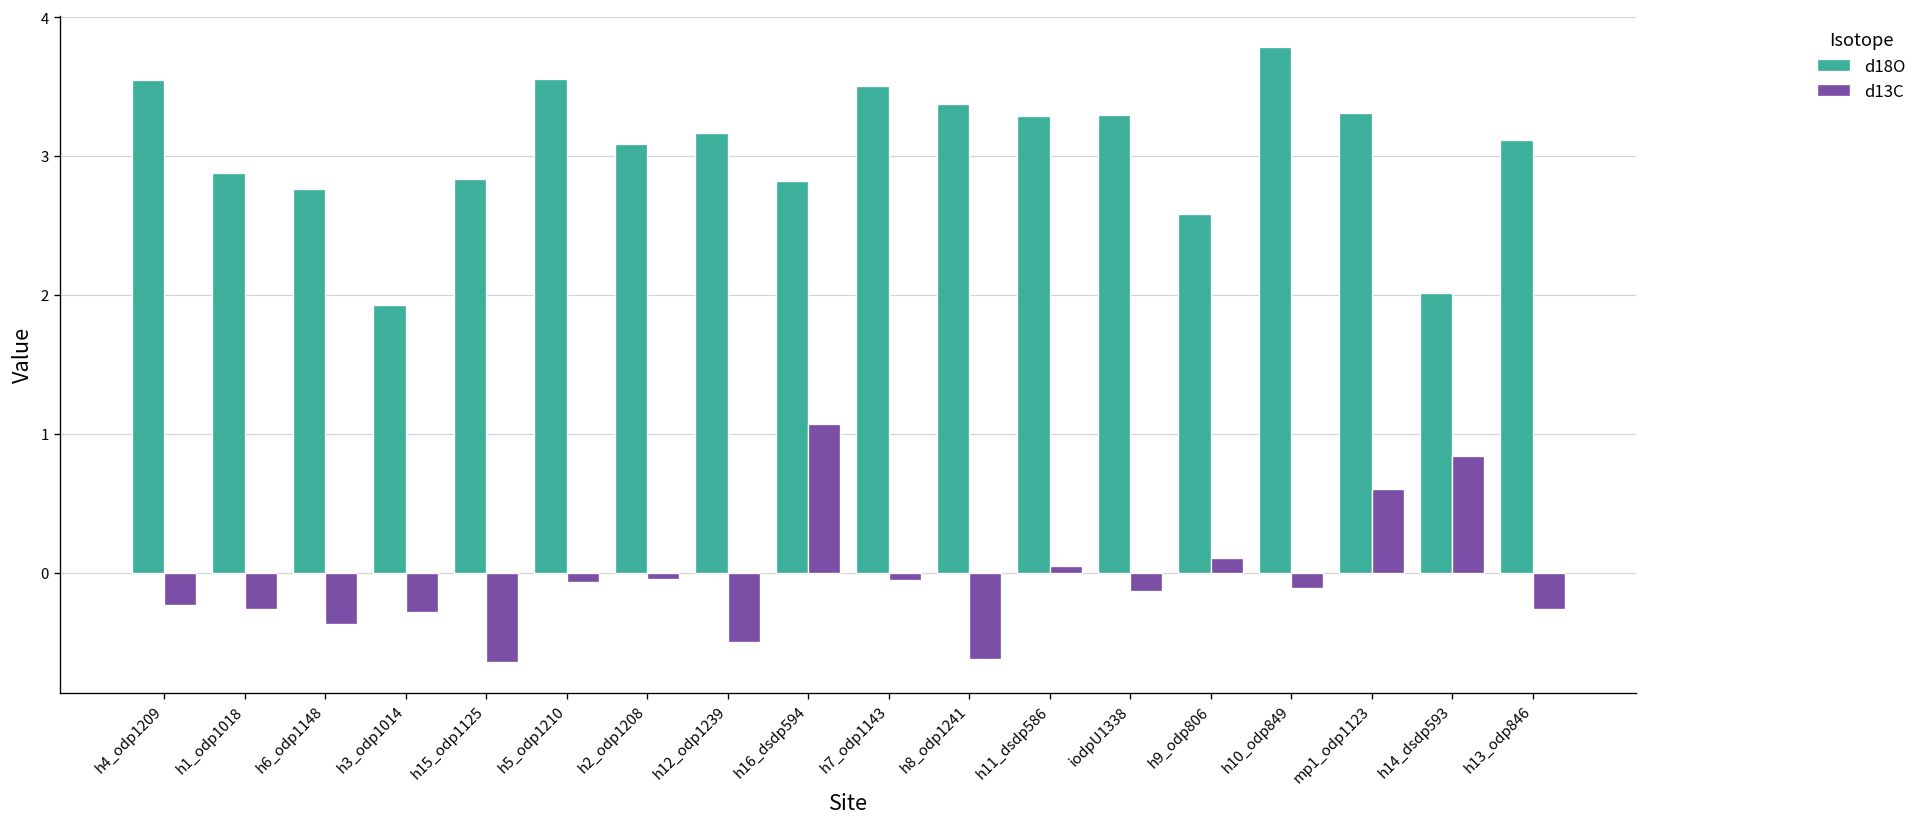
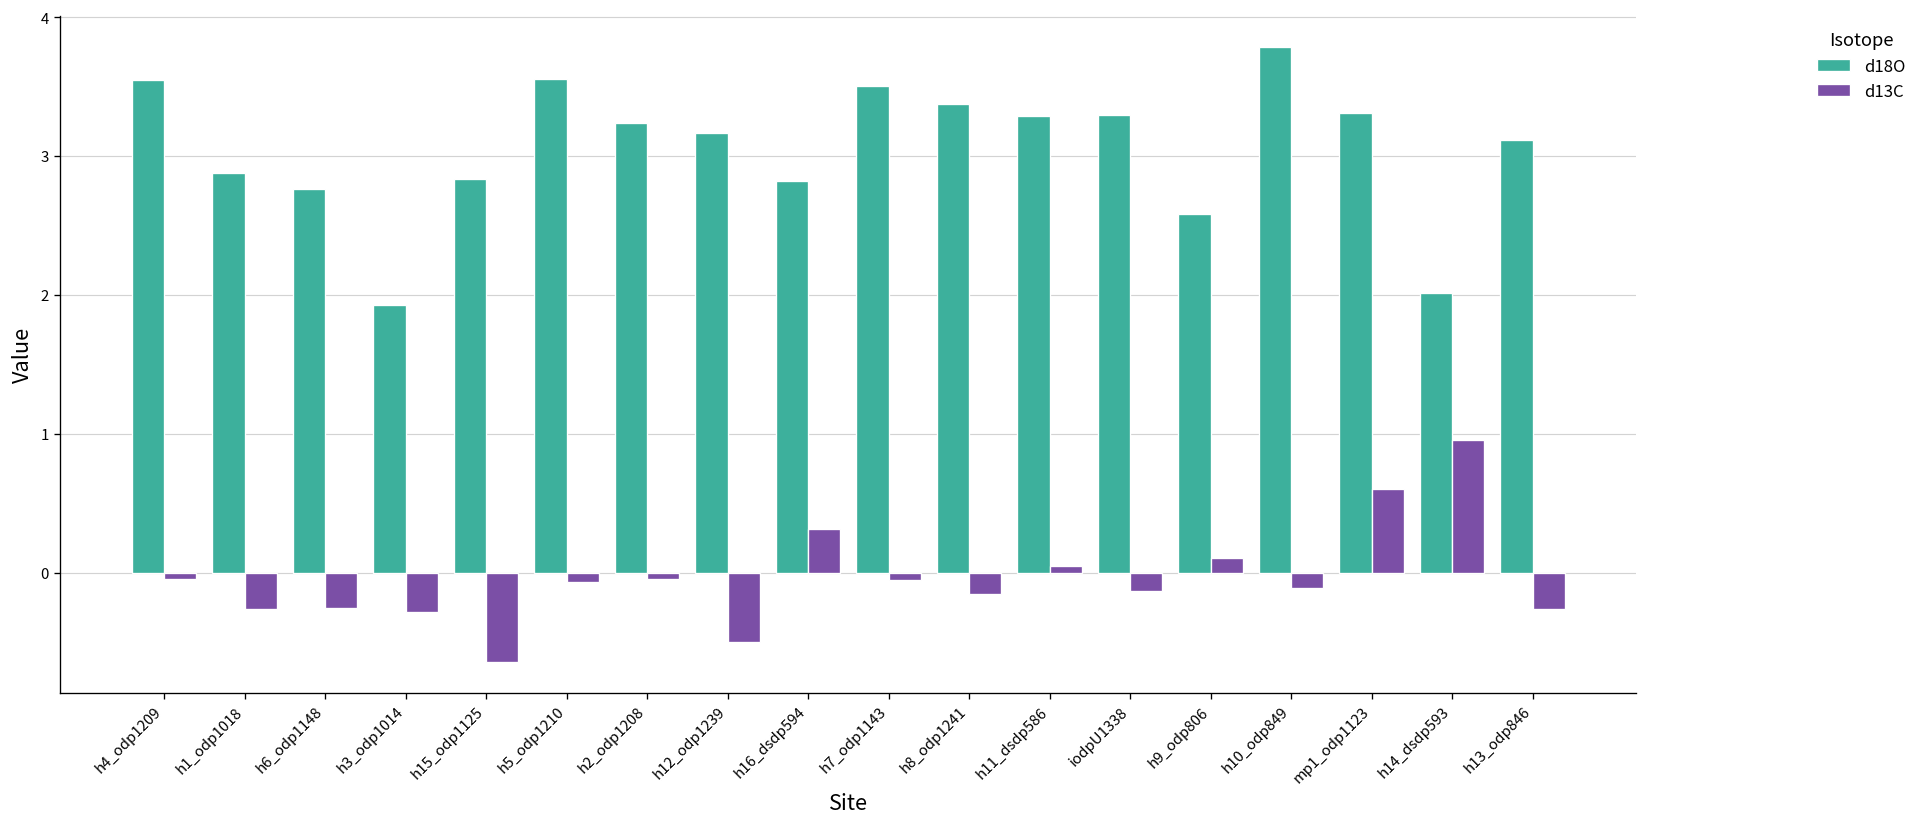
d13C, h4_odp1209: -0.24 -> -0.05
d13C, h6_odp1148: -0.37 -> -0.26
d18O, h2_odp1208: 3.09 -> 3.24
d13C, h16_dsdp594: 1.07 -> 0.31
d13C, h8_odp1241: -0.62 -> -0.15
d13C, h14_dsdp593: 0.84 -> 0.96
